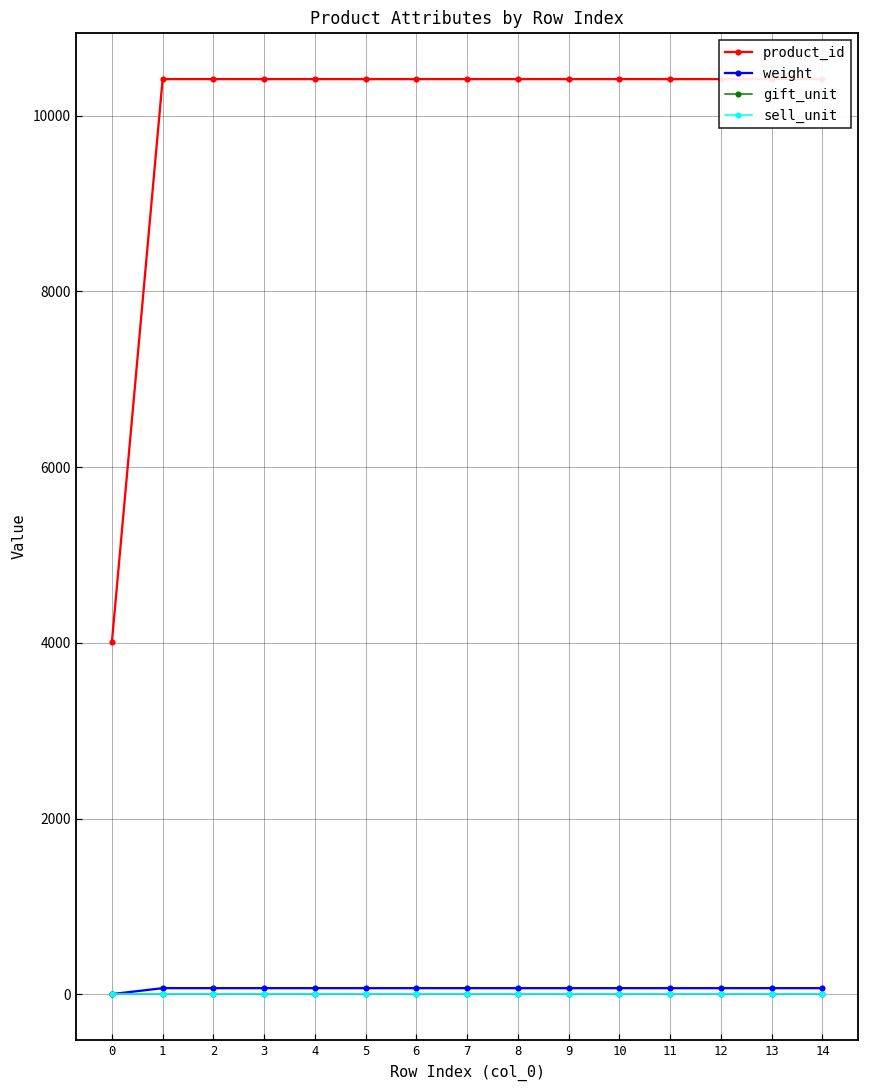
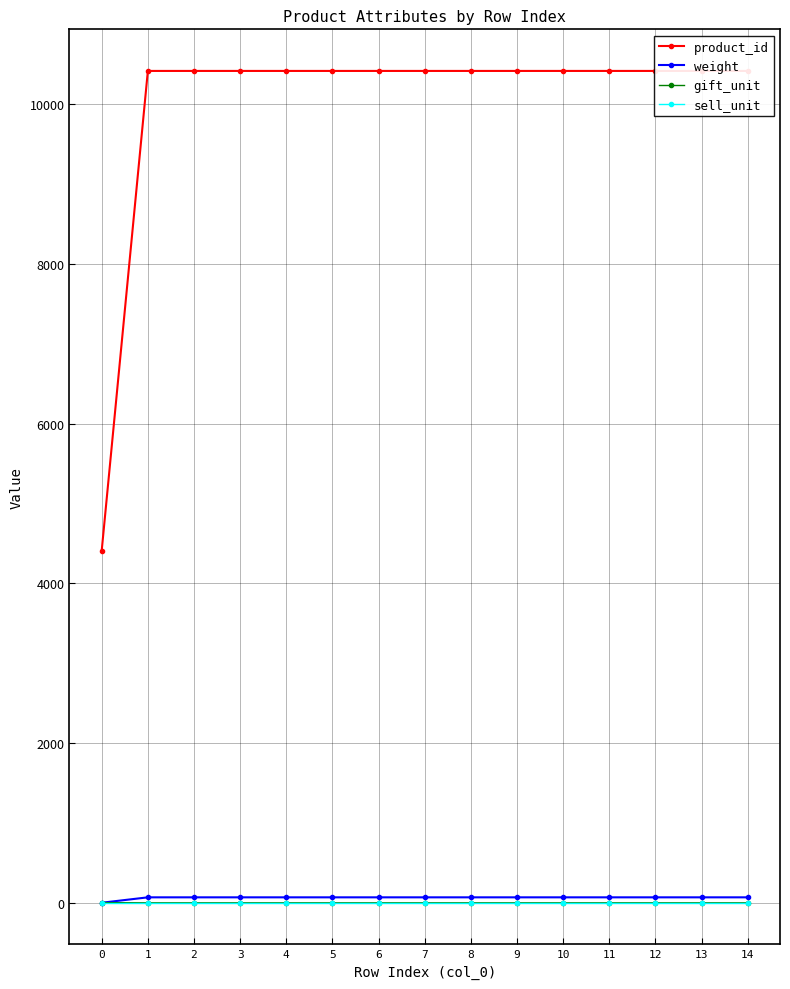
product_id, 0: 4000 -> 4400
